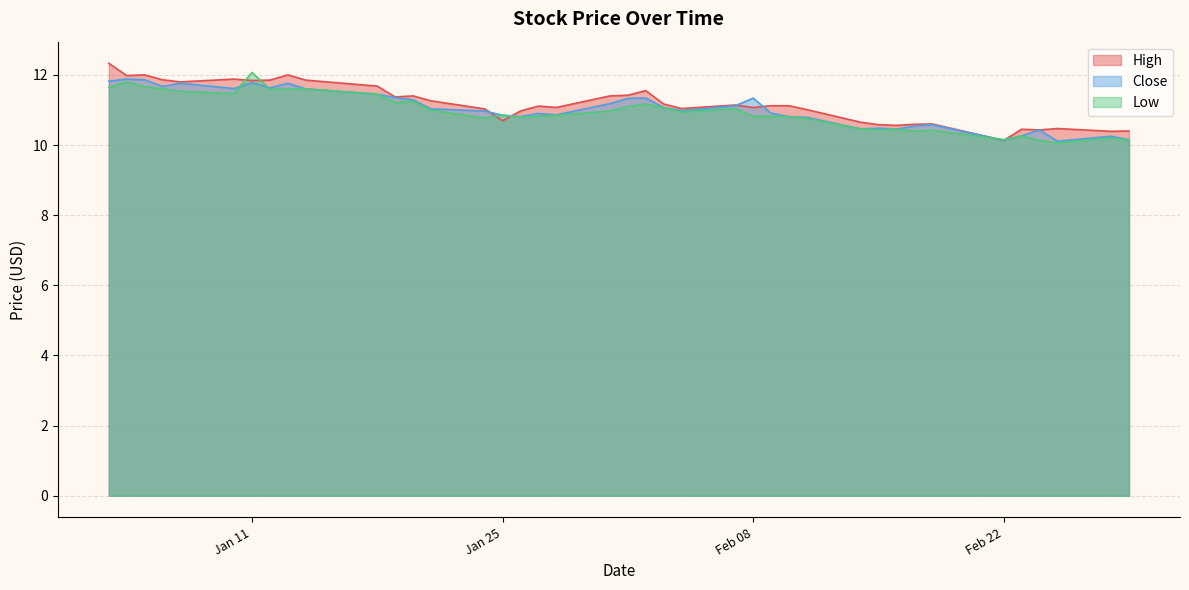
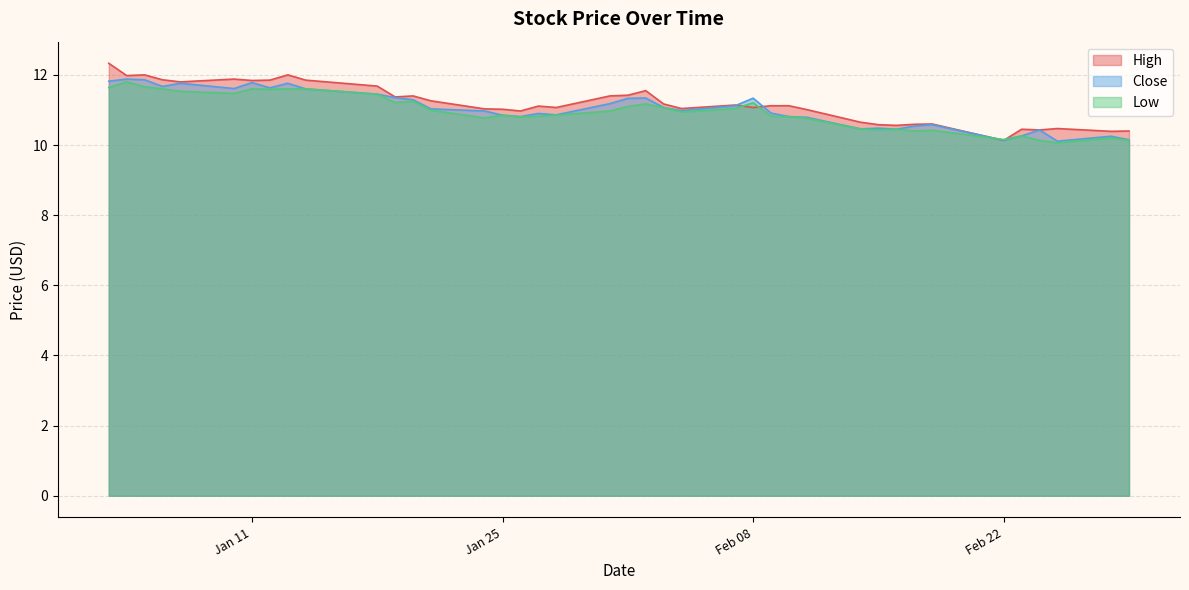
Low, Jan 11: 12.1 -> 11.6
High, Jan 25: 10.7 -> 11.0
Low, Feb 08: 10.8 -> 11.2
